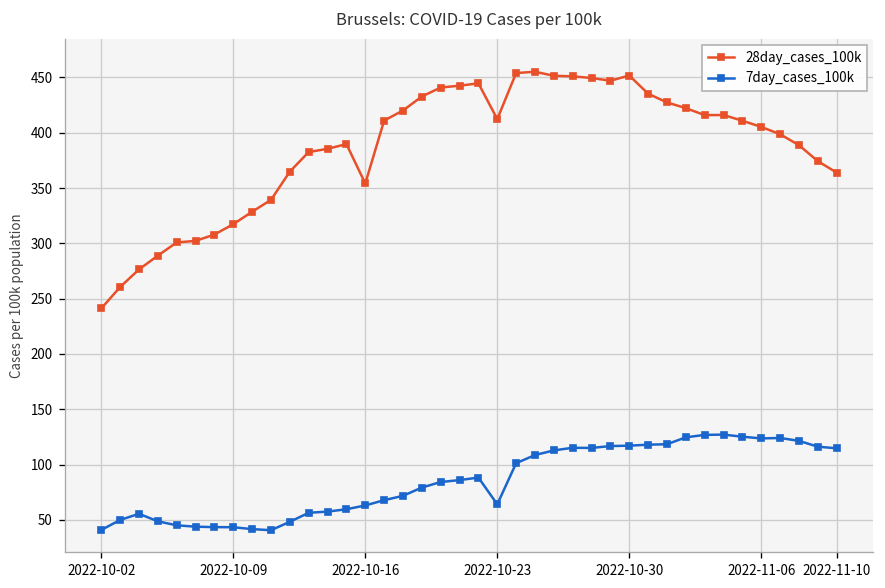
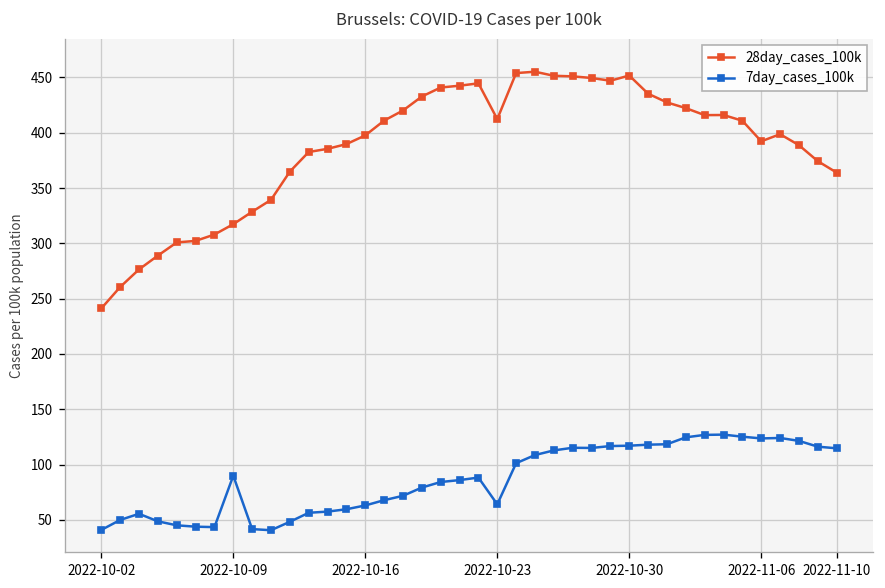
7day_cases_100k, 2022-10-09: 40 -> 90
28day_cases_100k, 2022-10-16: 350 -> 400
28day_cases_100k, 2022-11-06: 410 -> 390
